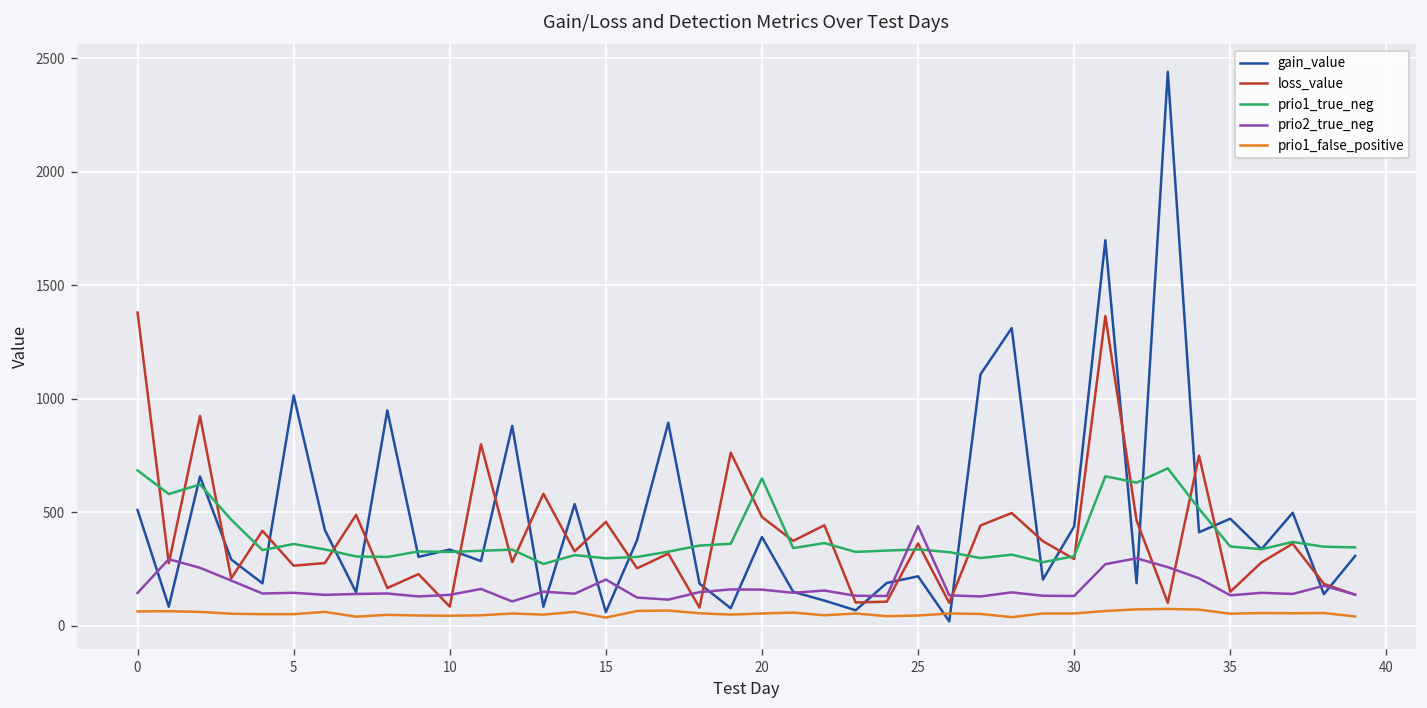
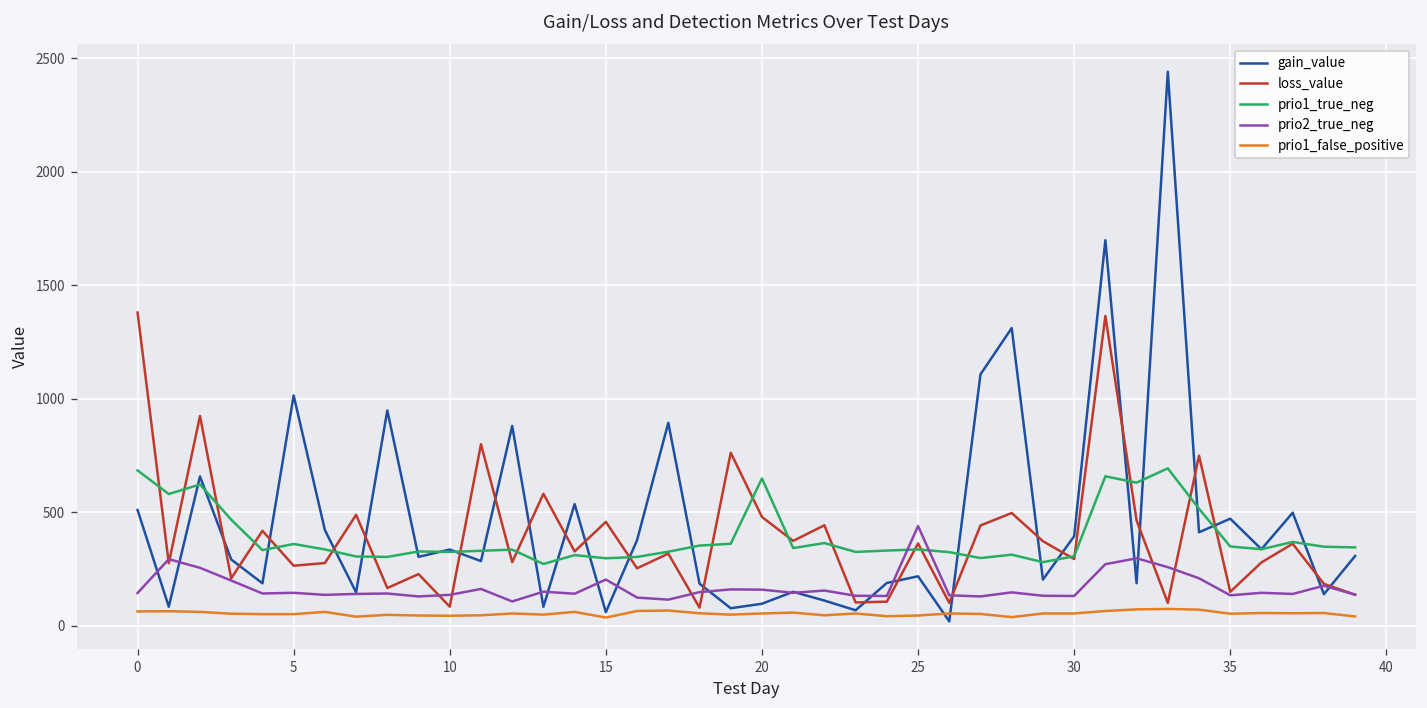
gain_value, 20: 390 -> 100
gain_value, 30: 440 -> 400
